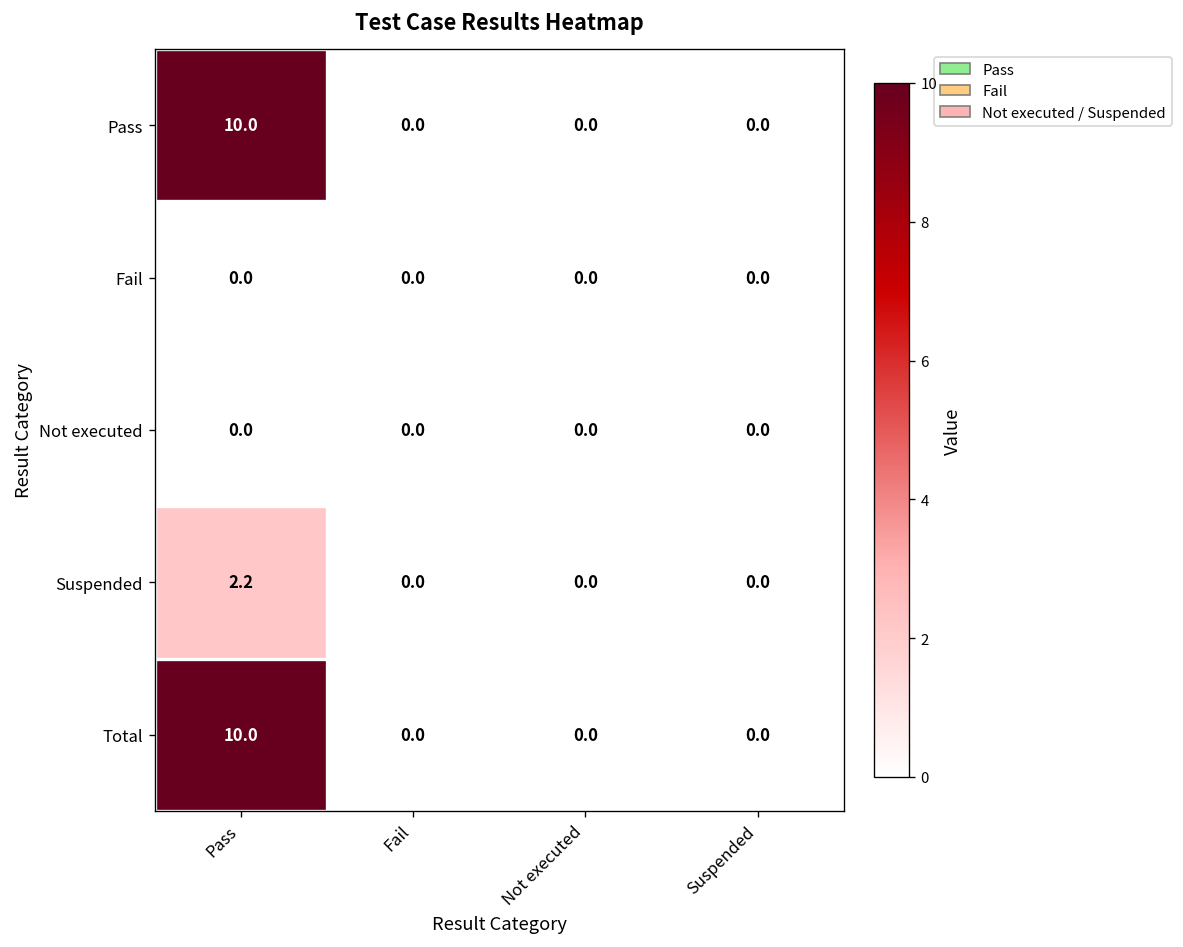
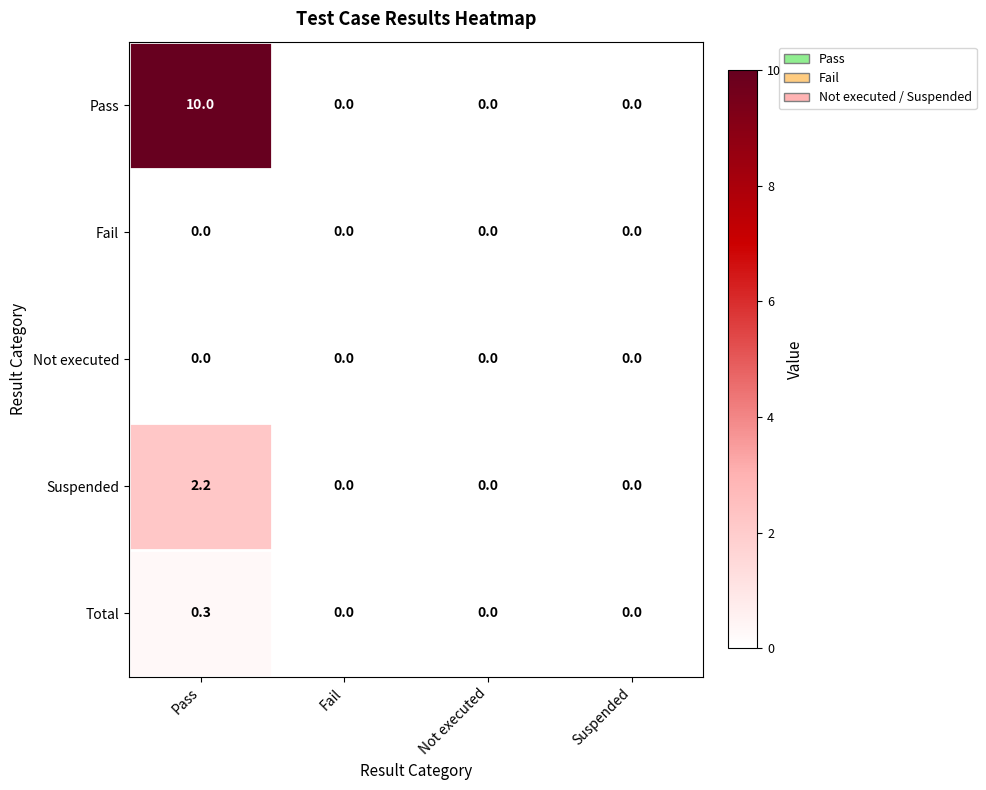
Total, Pass: 10.0 -> 0.3
